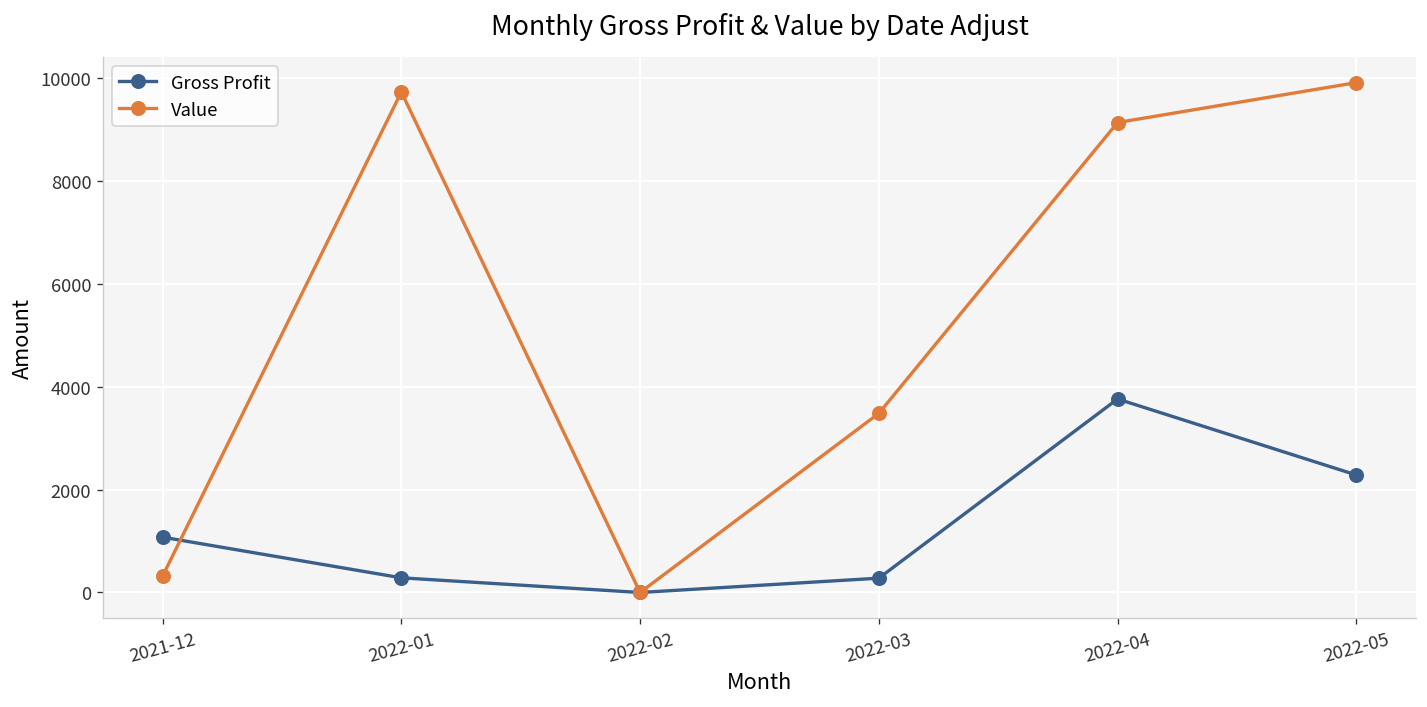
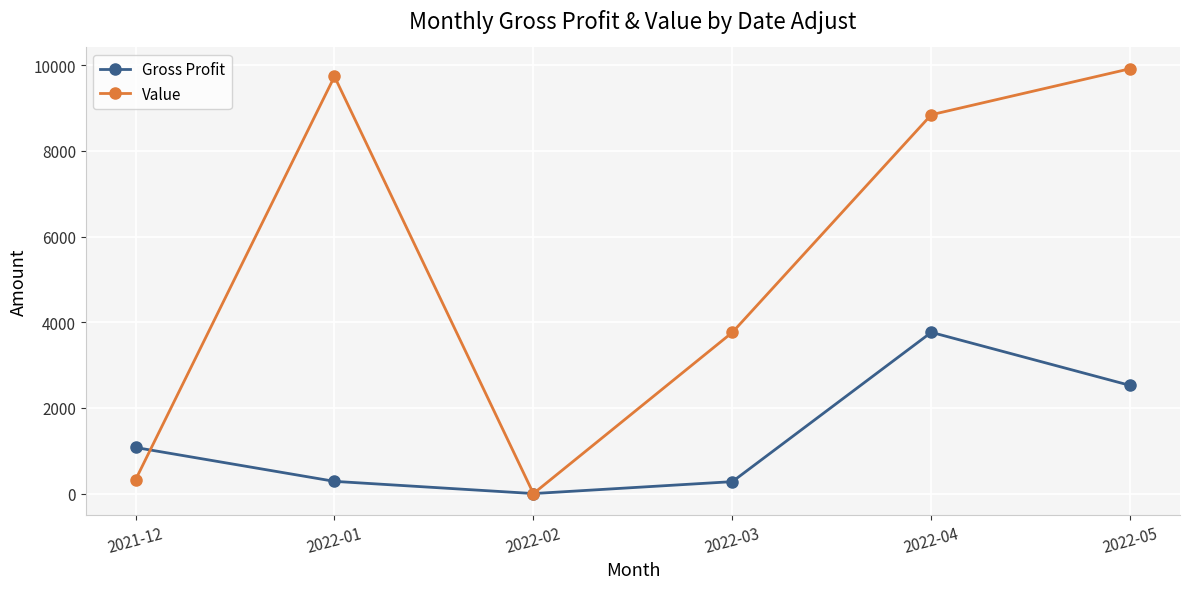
Value, 2022-03: 3500 -> 3800
Value, 2022-04: 9100 -> 8800
Gross Profit, 2022-05: 2300 -> 2500
